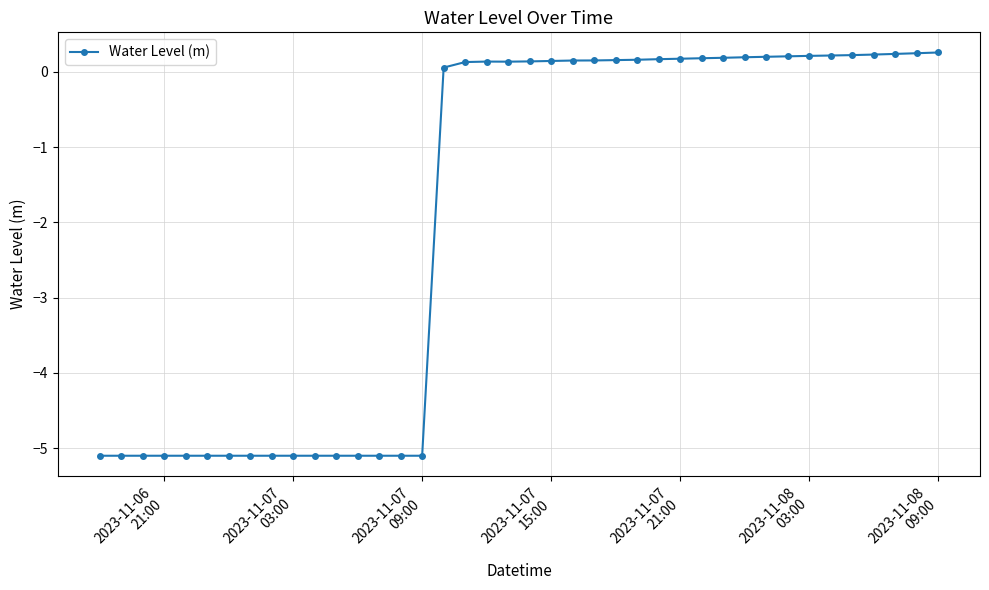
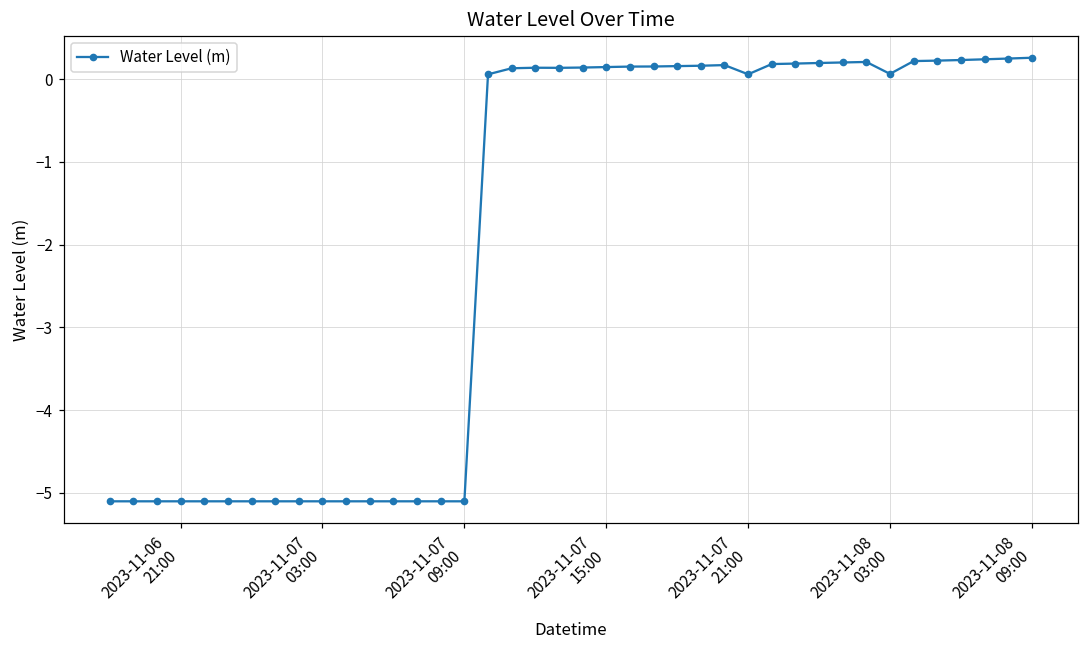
2023-11-07 21:00: 0.2 -> 0.1
2023-11-08 03:00: 0.2 -> 0.1
